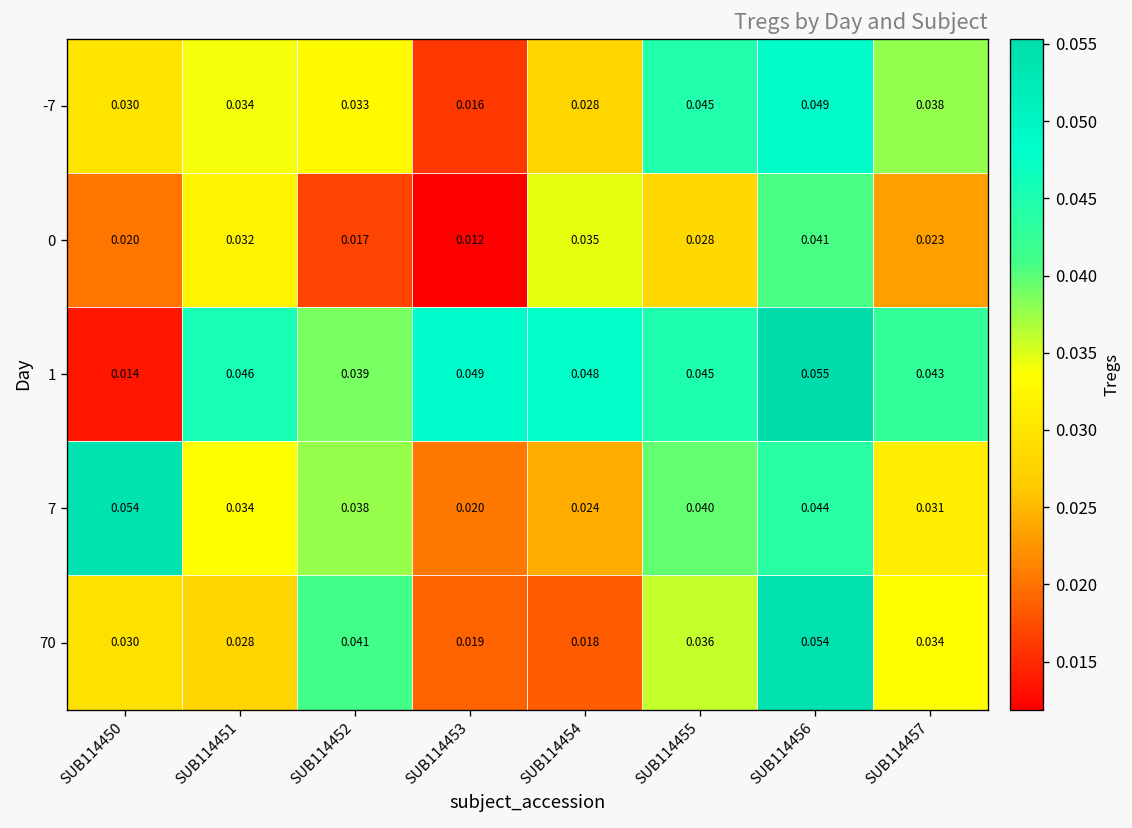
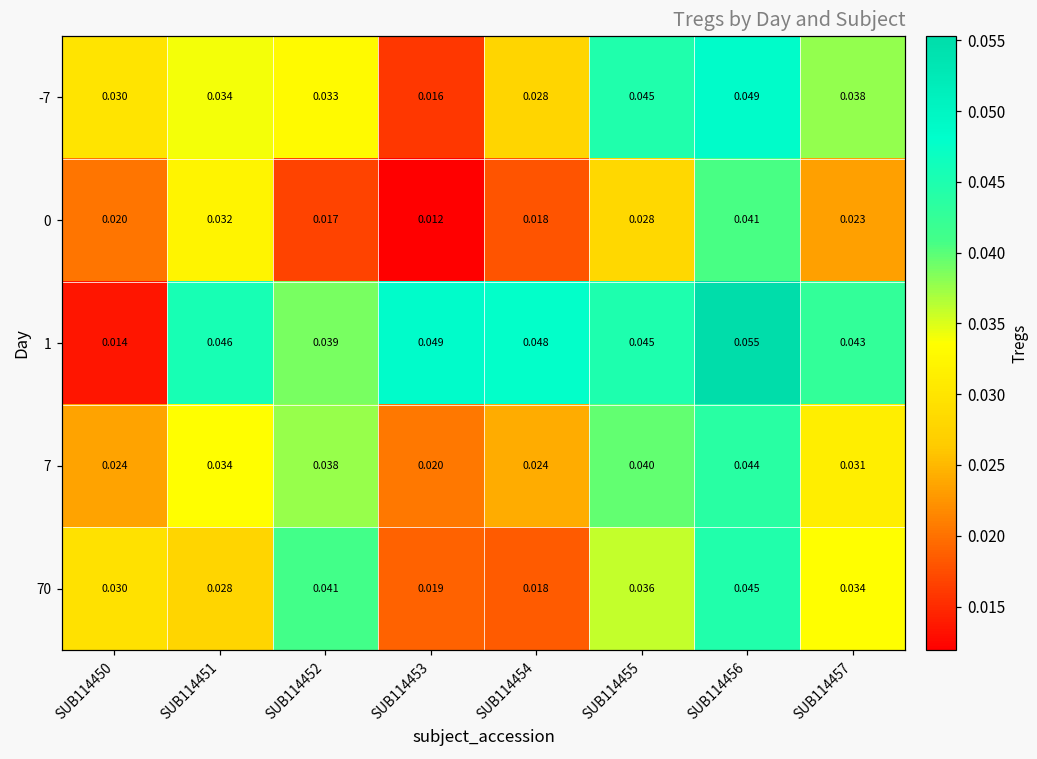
0, SUB114454: 0.035 -> 0.018
7, SUB114450: 0.054 -> 0.024
70, SUB114456: 0.054 -> 0.045
